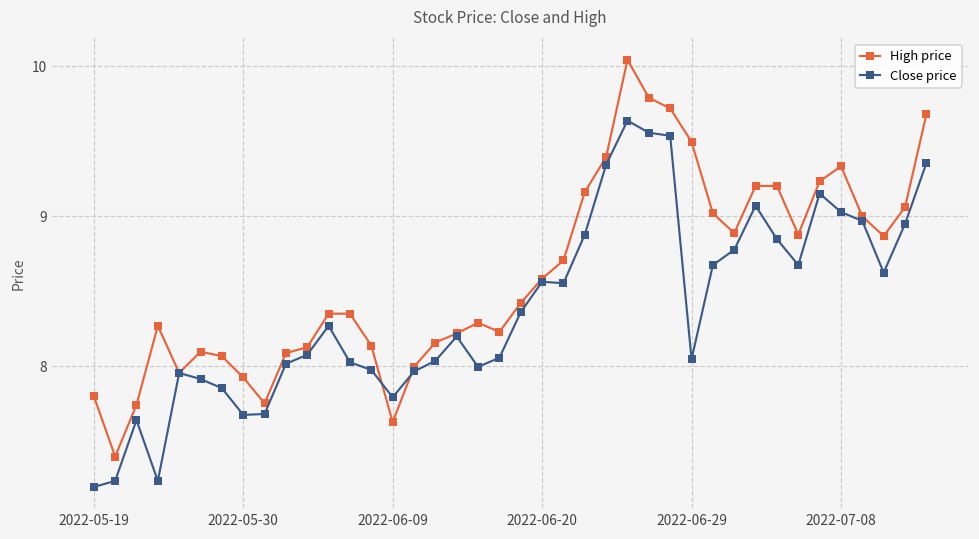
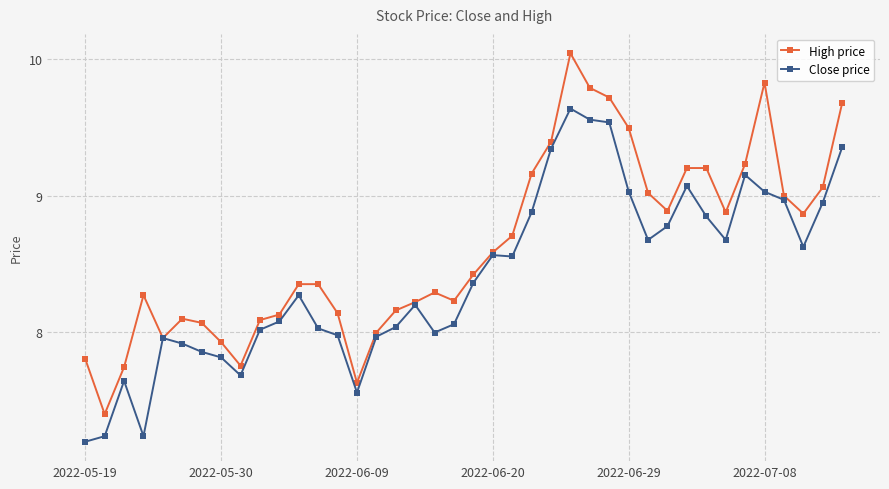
Close price, 2022-05-30: 7.67 -> 7.81
Close price, 2022-06-09: 7.79 -> 7.55
Close price, 2022-06-29: 8.05 -> 9.03
High price, 2022-07-08: 9.33 -> 9.83
